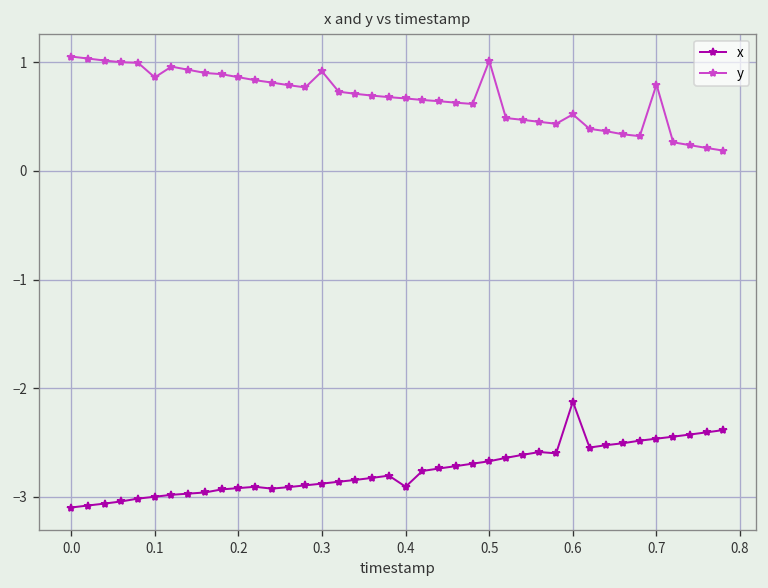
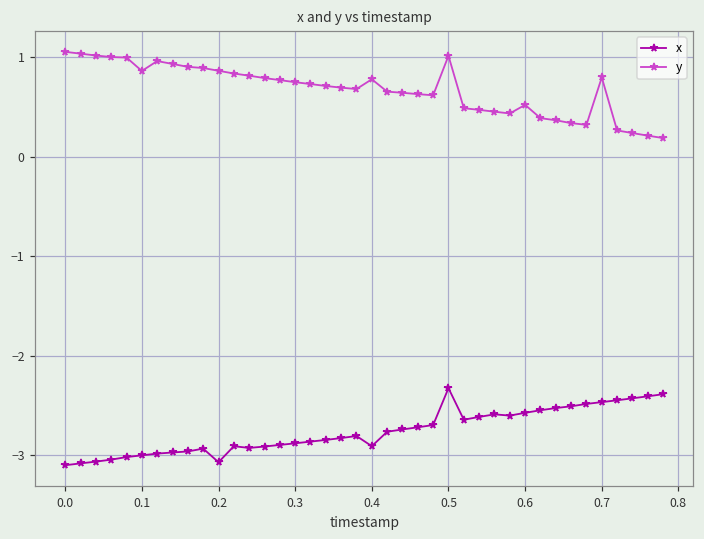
x, 0.2: -2.9 -> -3.1
y, 0.3: 0.9 -> 0.7
y, 0.4: 0.7 -> 0.8
x, 0.5: -2.7 -> -2.3
x, 0.6: -2.1 -> -2.6
